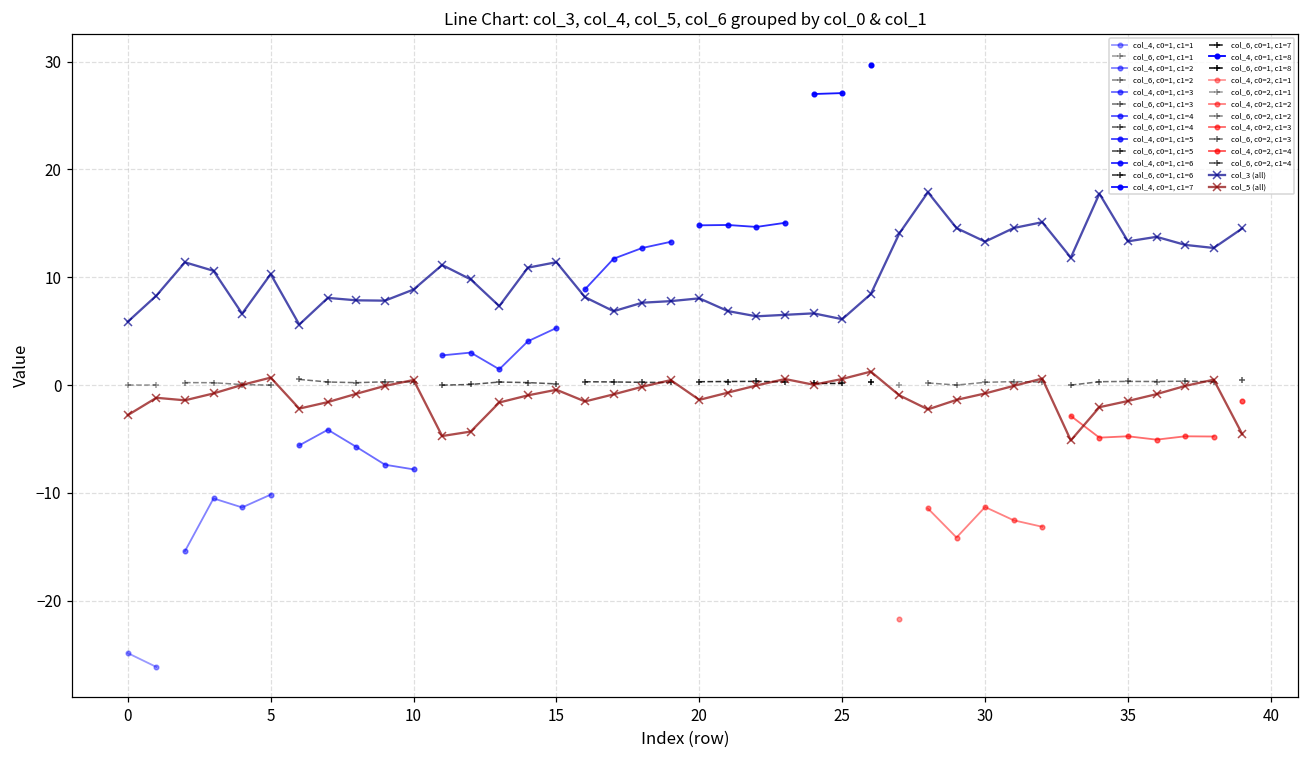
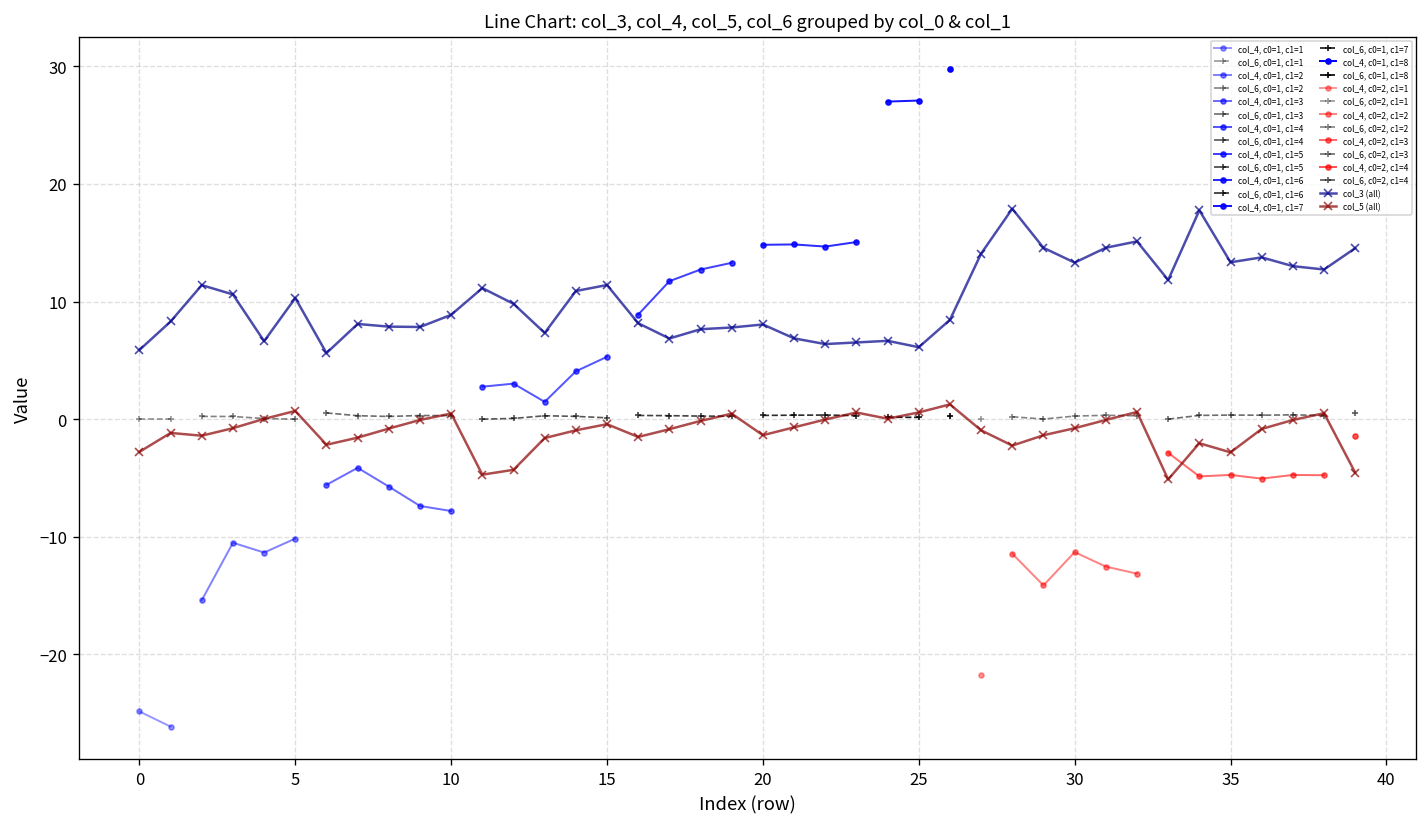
col_5 (all), 35: -1 -> -3
